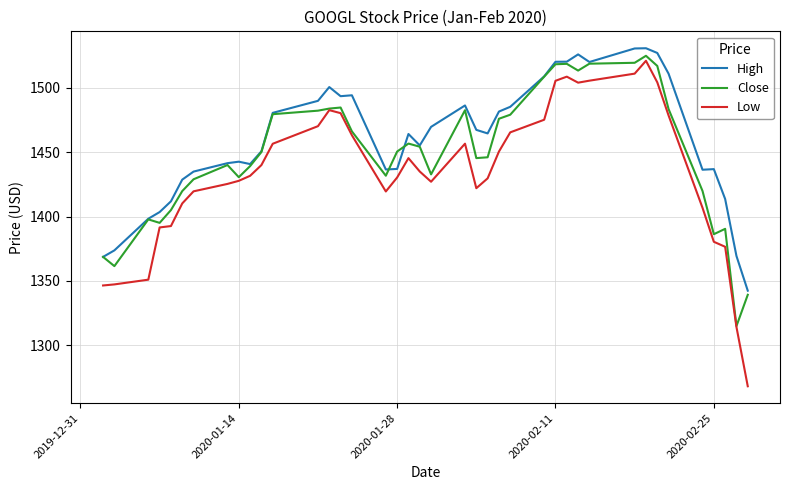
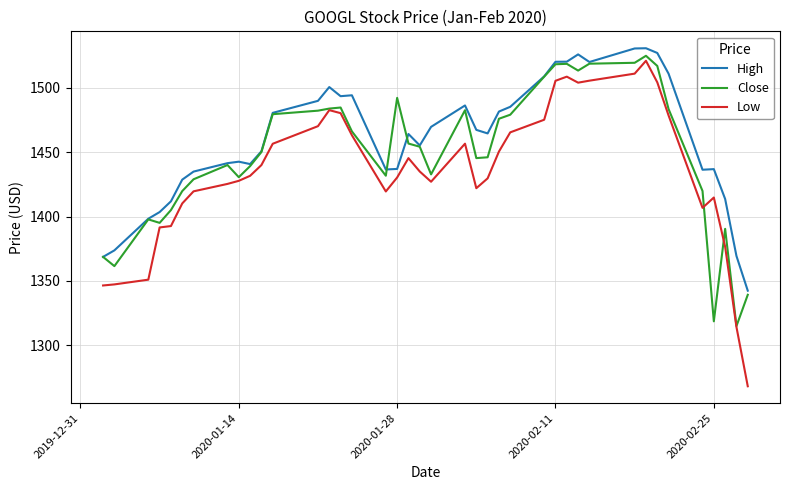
Close, 2020-01-28: 1451 -> 1492
Close, 2020-02-25: 1386 -> 1319
Low, 2020-02-25: 1380 -> 1415
